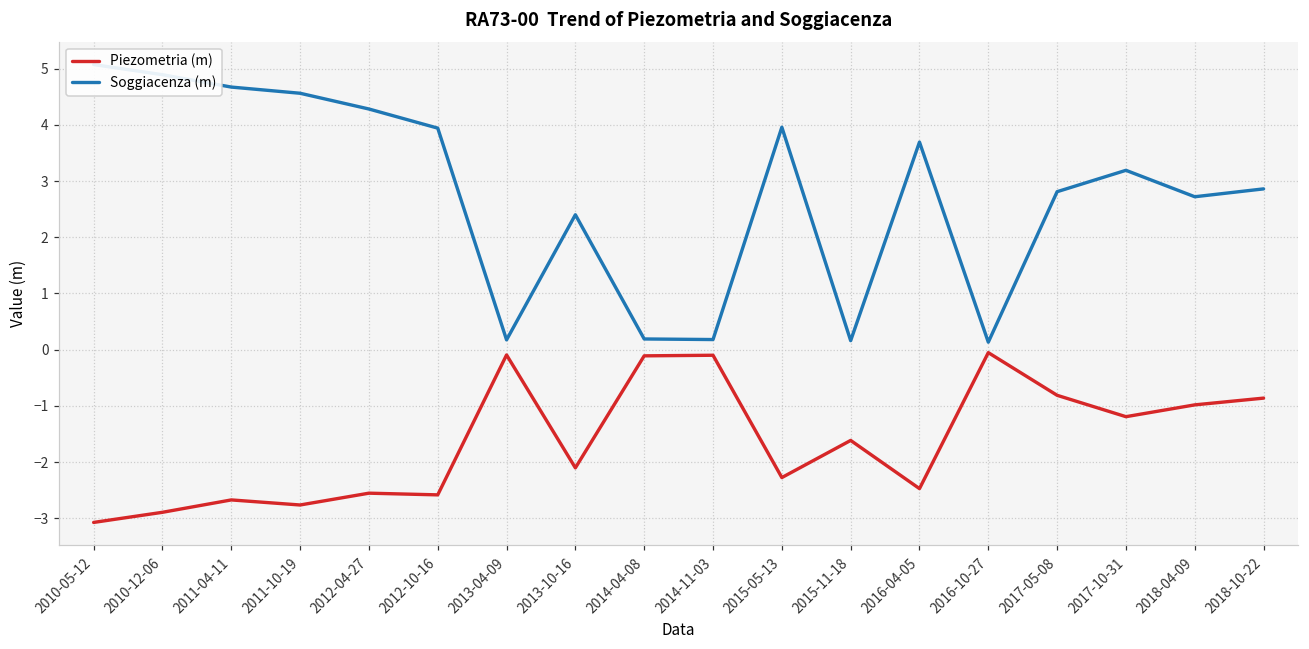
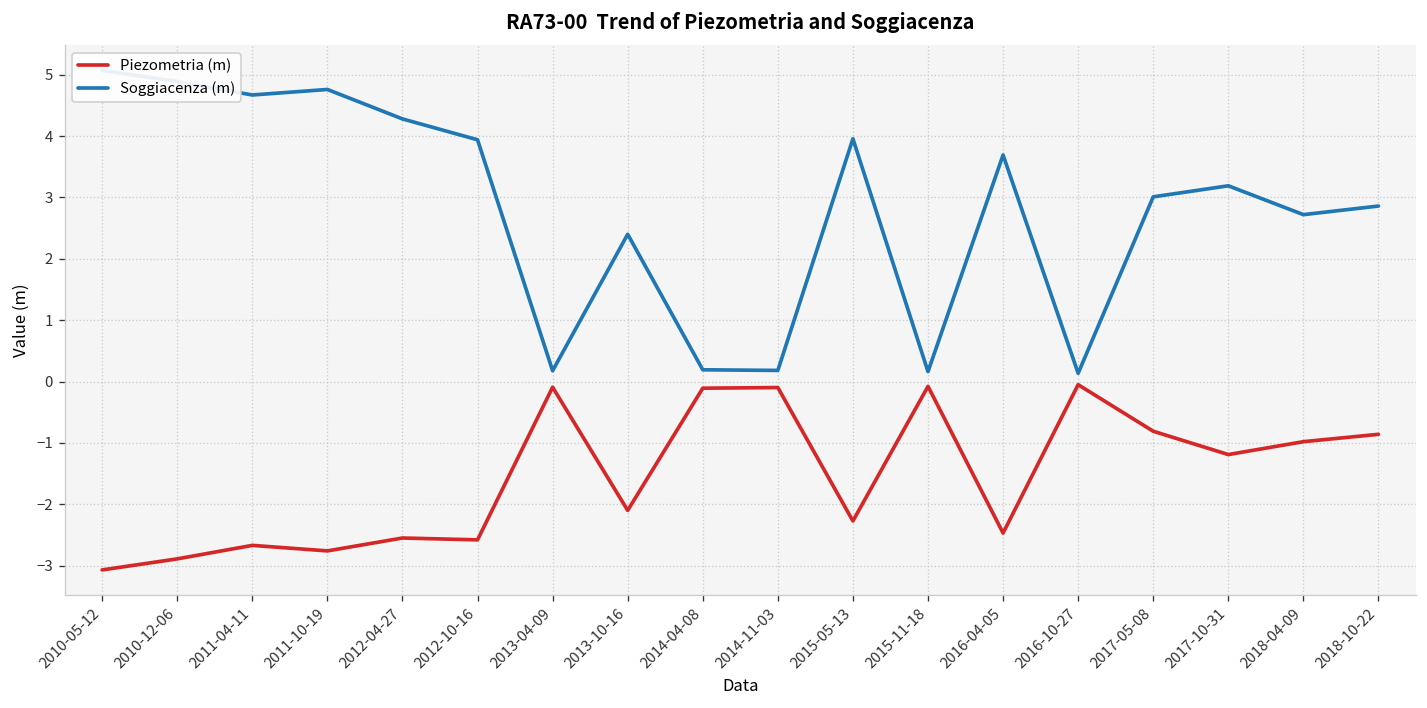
Soggiacenza (m), 2011-10-19: 4.6 -> 4.8
Piezometria (m), 2015-11-18: -1.6 -> -0.1
Soggiacenza (m), 2017-05-08: 2.8 -> 3.0
